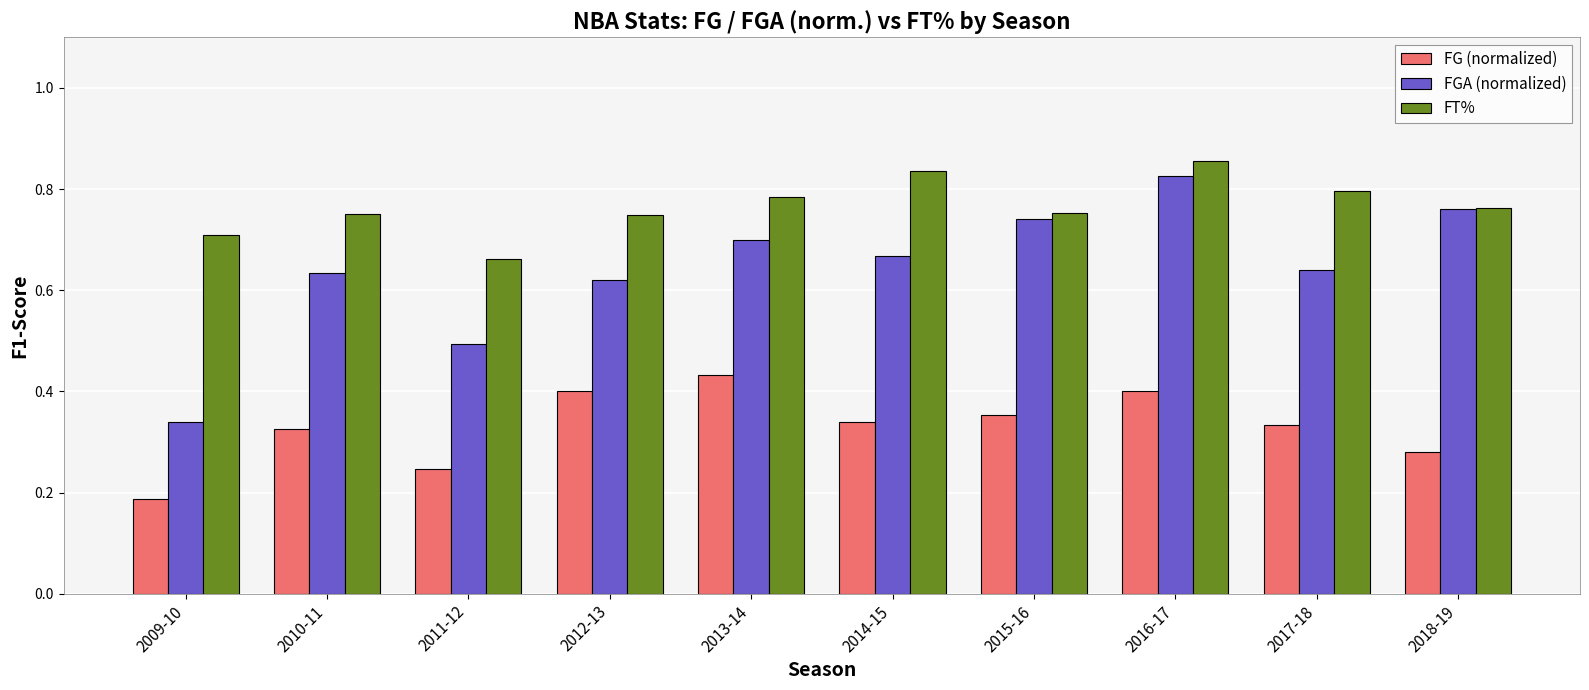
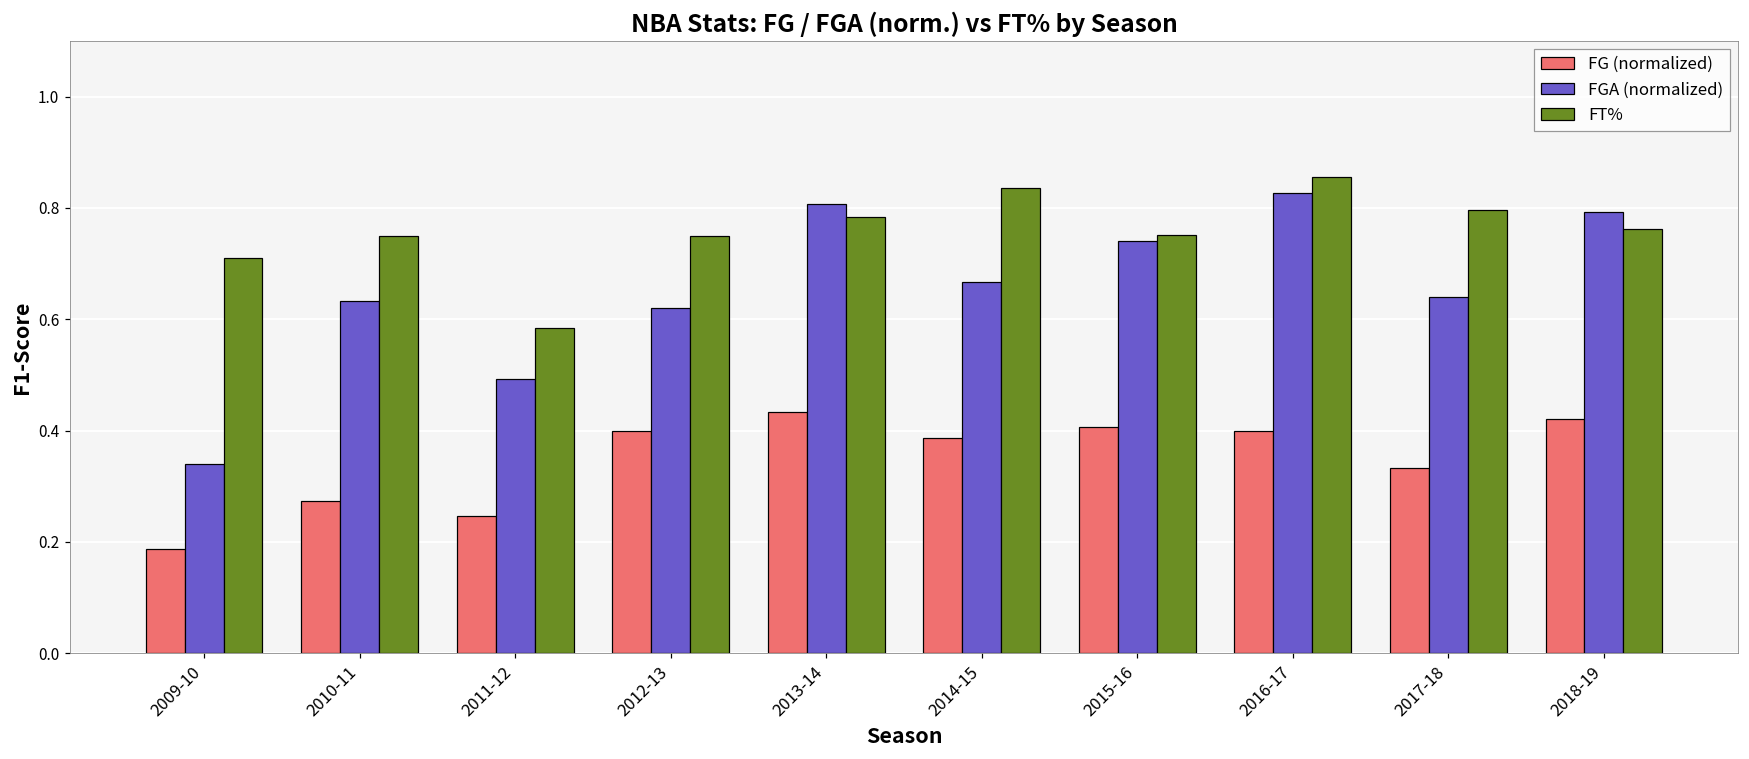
FG (normalized), 2010-11: 0.33 -> 0.27
FT%, 2011-12: 0.66 -> 0.58
FGA (normalized), 2013-14: 0.70 -> 0.81
FG (normalized), 2014-15: 0.34 -> 0.39
FG (normalized), 2015-16: 0.35 -> 0.41
FG (normalized), 2018-19: 0.28 -> 0.42
FGA (normalized), 2018-19: 0.76 -> 0.79
